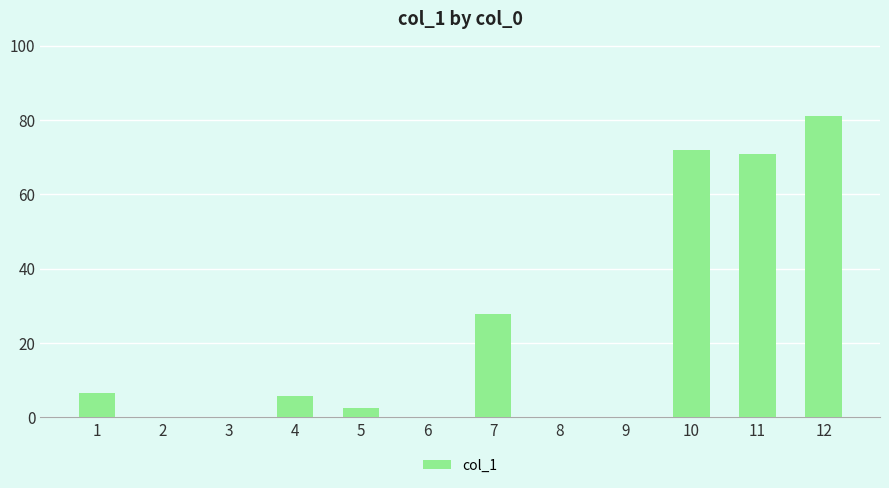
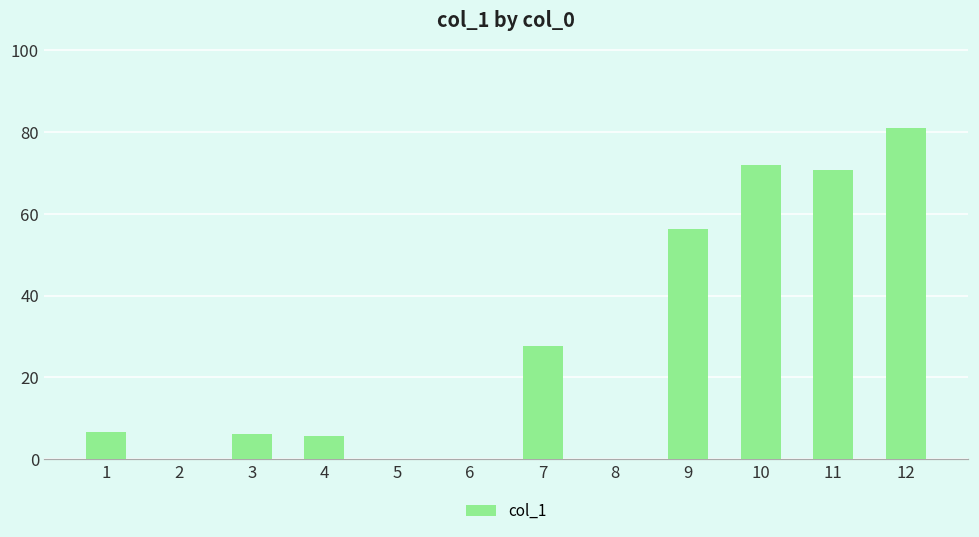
3: 0 -> 6
5: 3 -> 0
9: 0 -> 56
